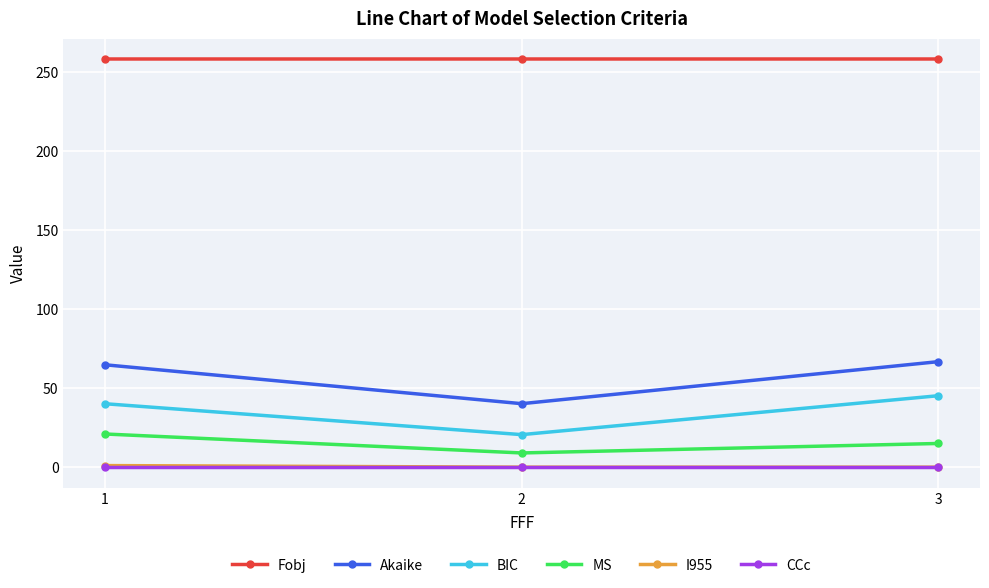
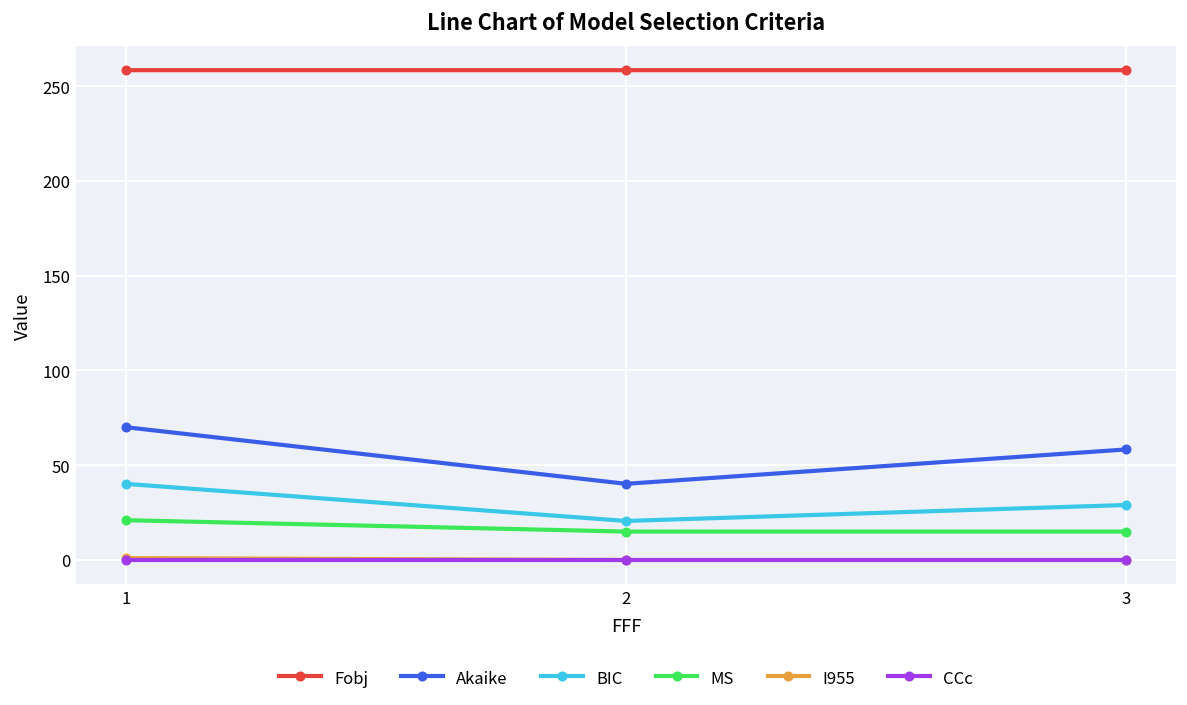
Akaike, 1: 65 -> 70
MS, 2: 9 -> 15
Akaike, 3: 67 -> 58
BIC, 3: 45 -> 29
